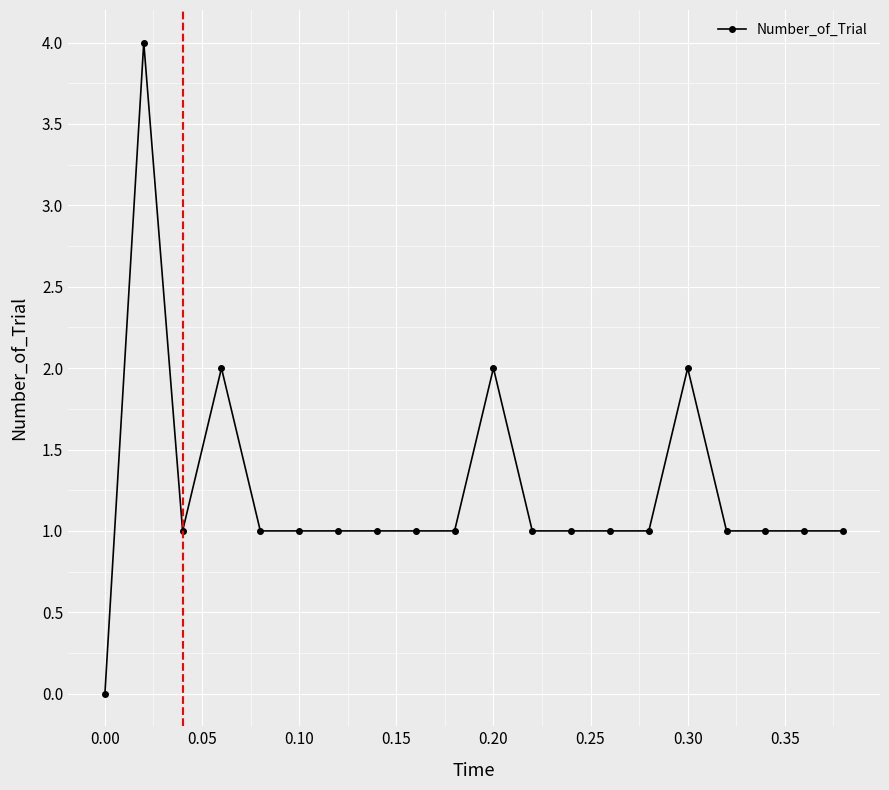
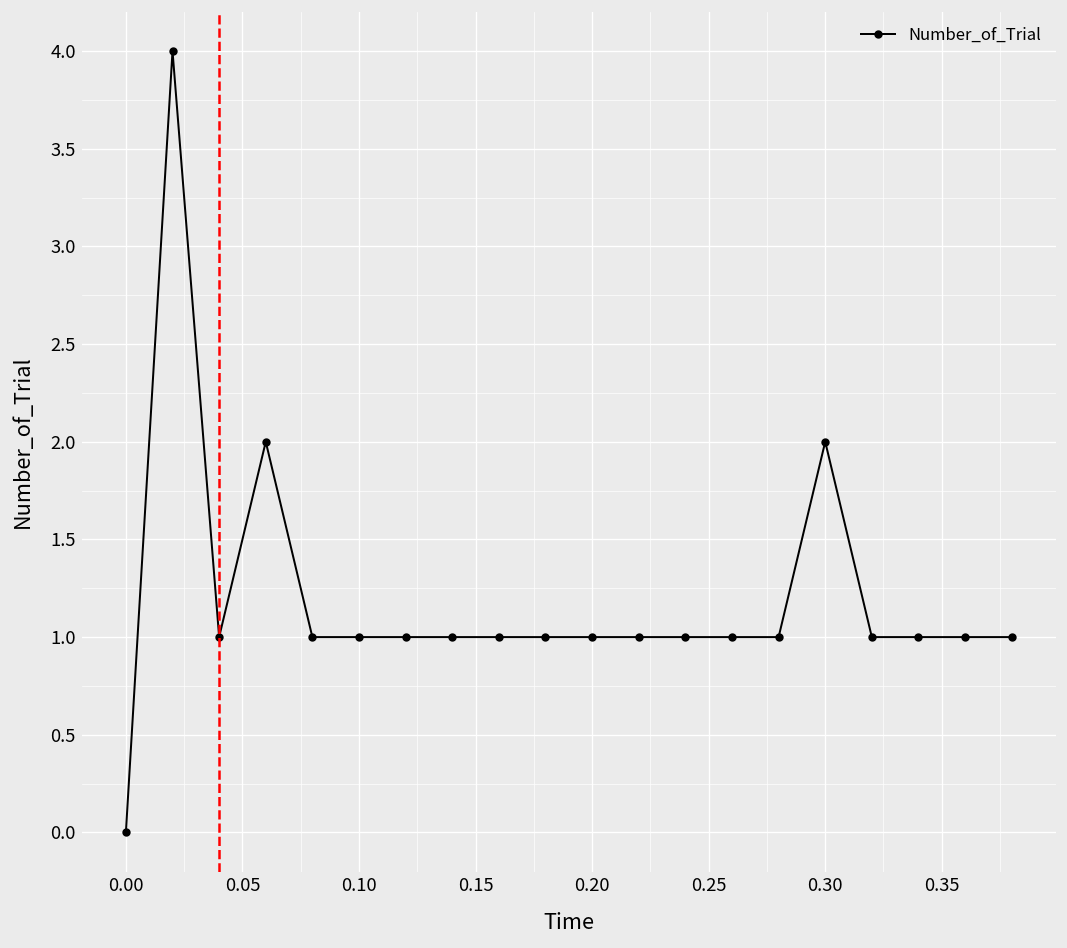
0.20: 2 -> 1
